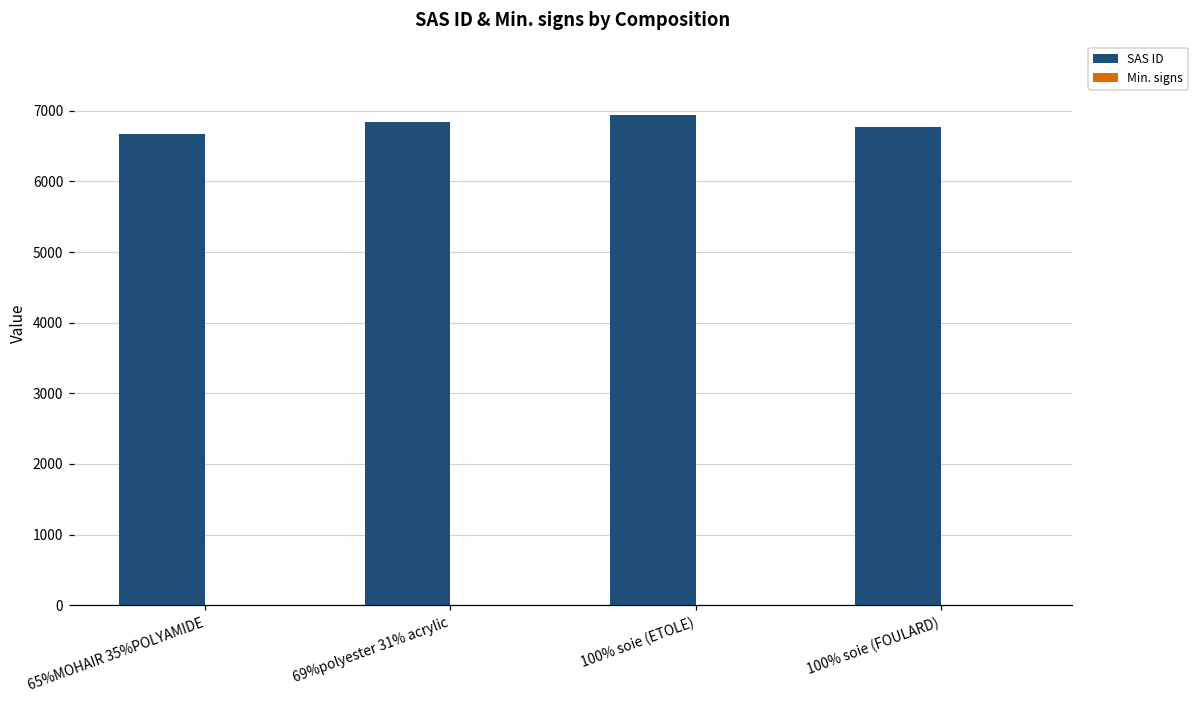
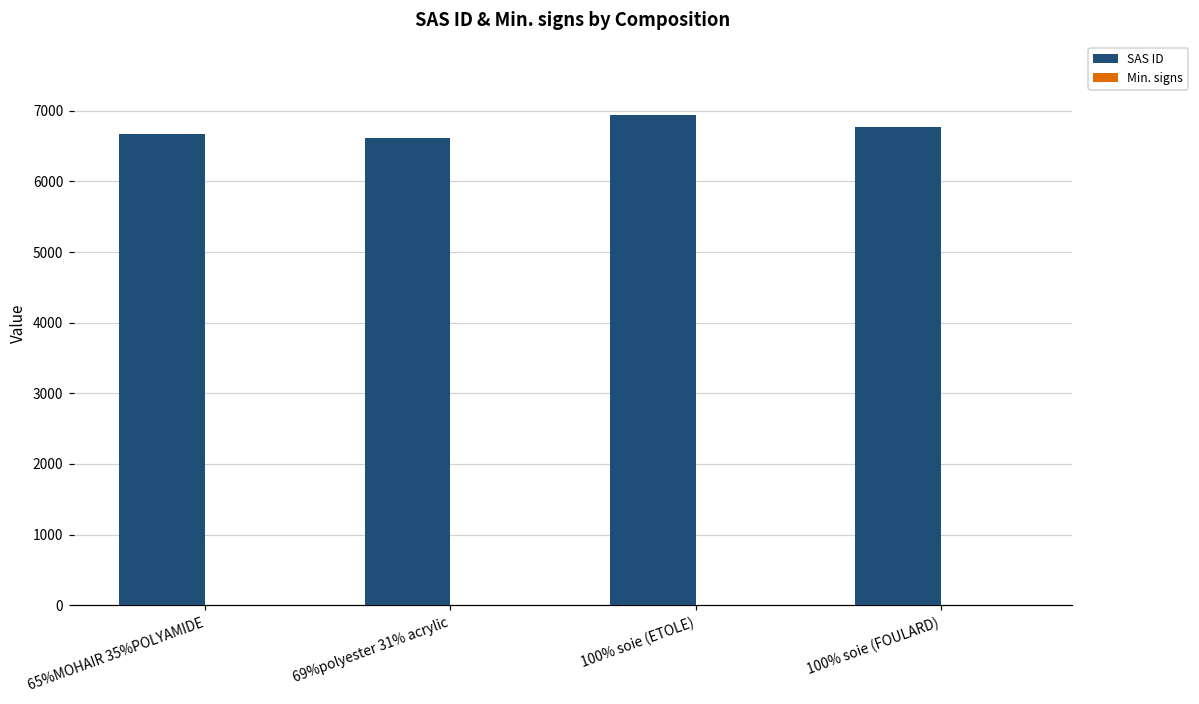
SAS ID, 69%polyester 31% acrylic: 6800 -> 6600
